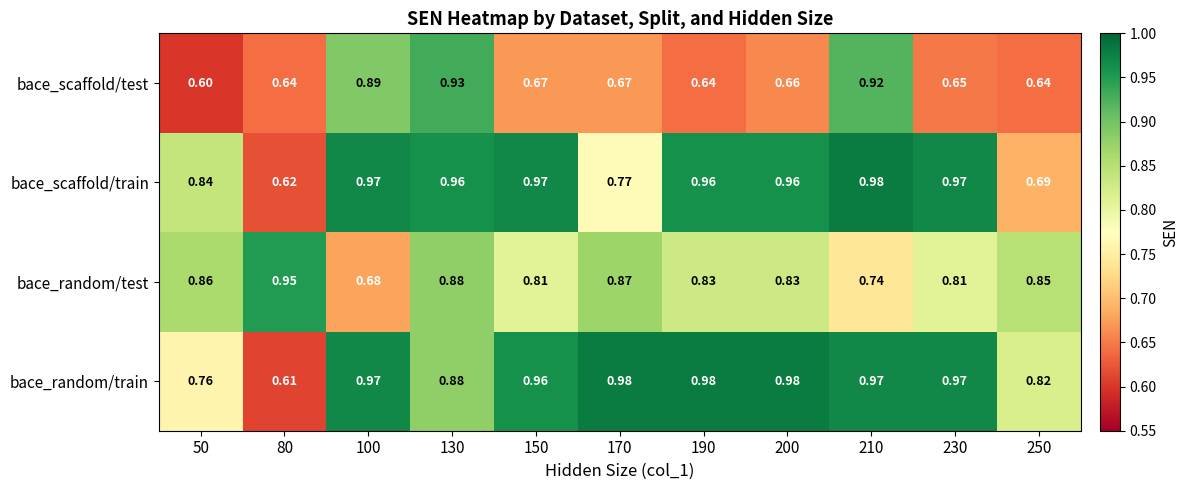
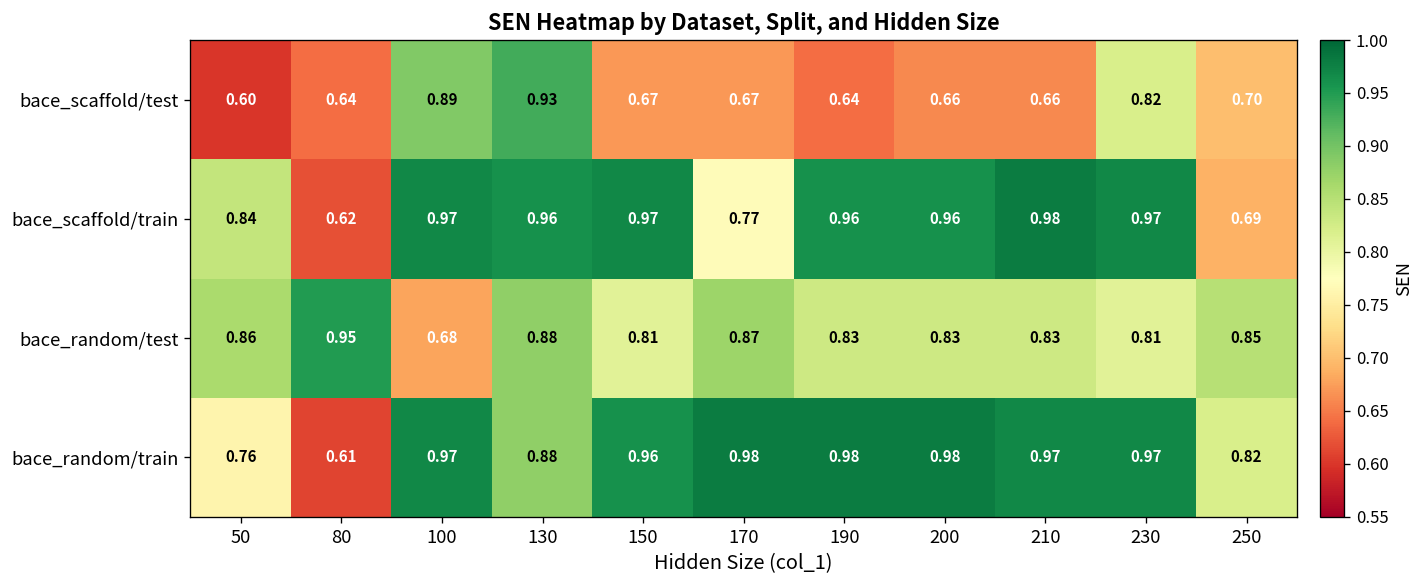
bace_scaffold/test, 210: 0.92 -> 0.66
bace_scaffold/test, 230: 0.65 -> 0.82
bace_scaffold/test, 250: 0.64 -> 0.70
bace_random/test, 210: 0.74 -> 0.83
